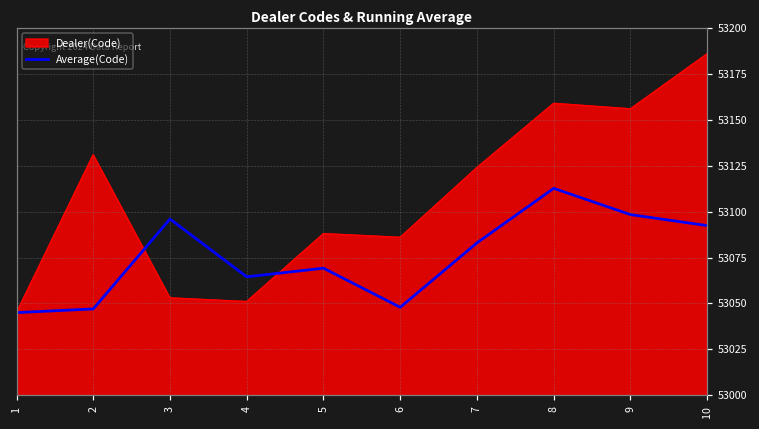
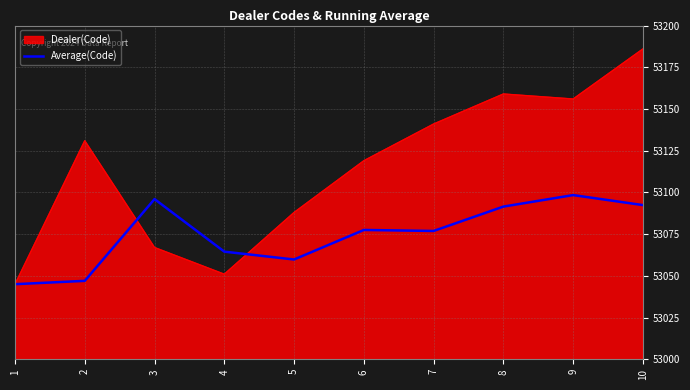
Dealer(Code), 3: 53053 -> 53067
Average(Code), 5: 53069 -> 53060
Dealer(Code), 6: 53086 -> 53119
Average(Code), 6: 53048 -> 53078
Dealer(Code), 7: 53124 -> 53141
Average(Code), 7: 53083 -> 53077
Average(Code), 8: 53113 -> 53092
